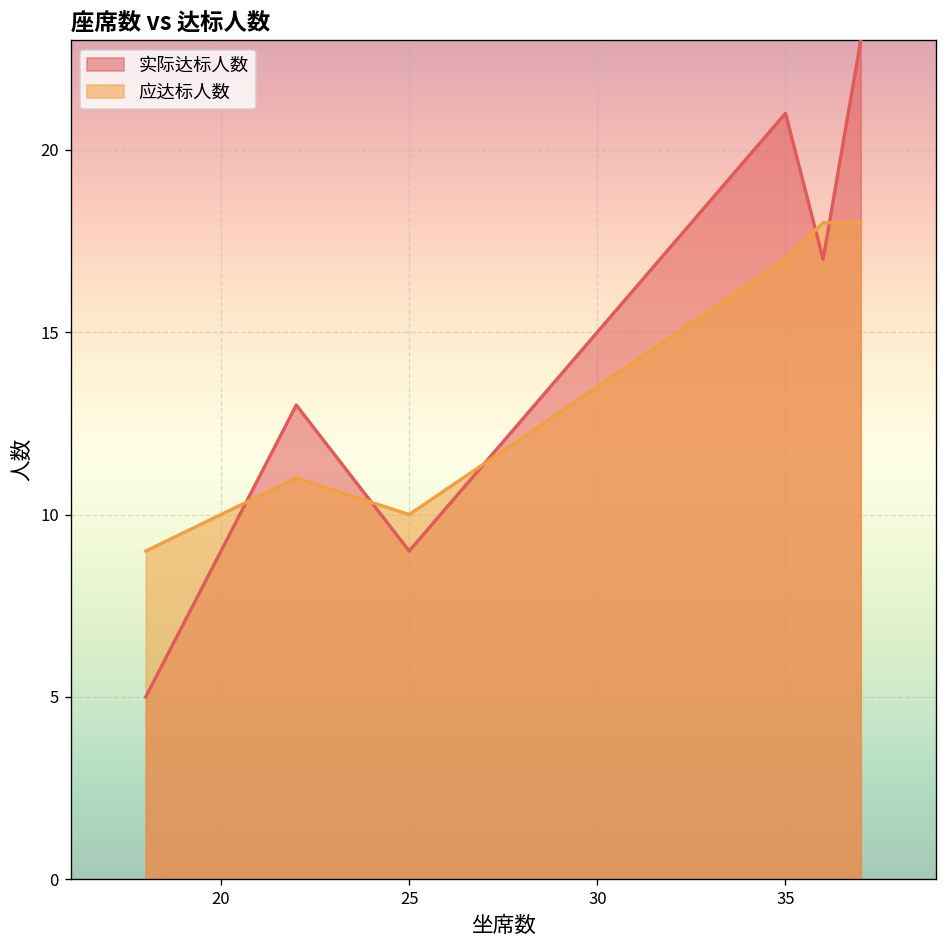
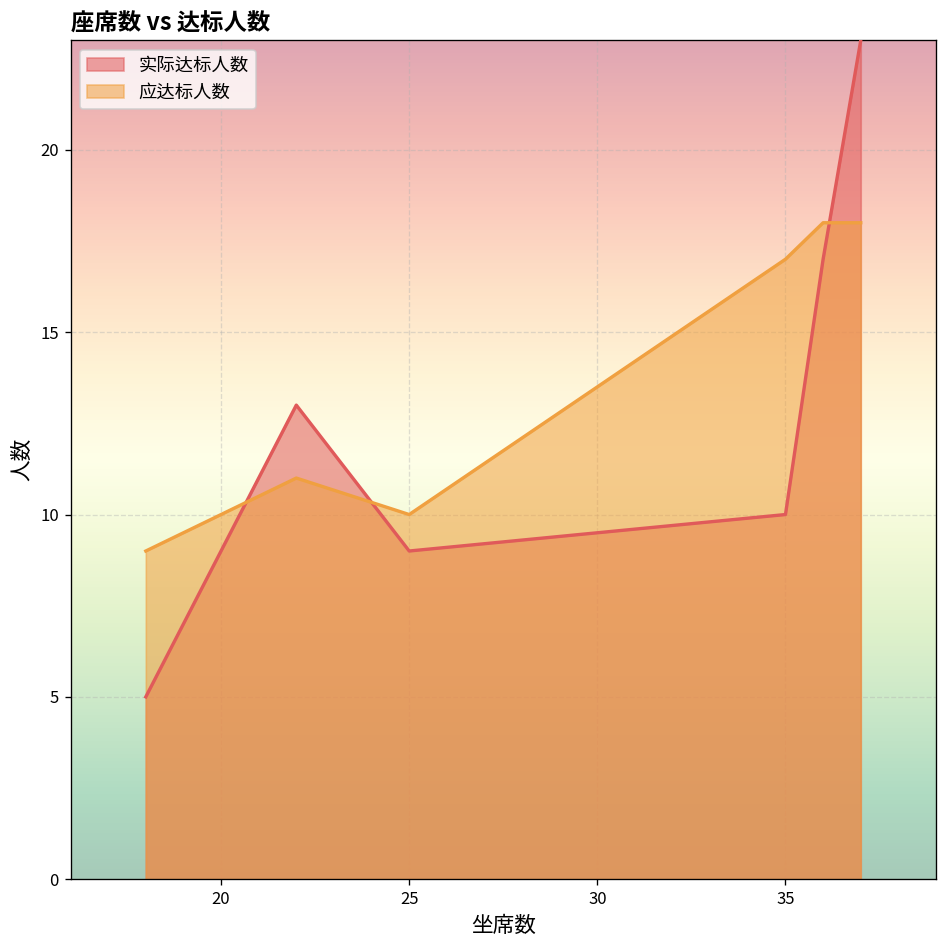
实际达标人数, 35: 21 -> 10
